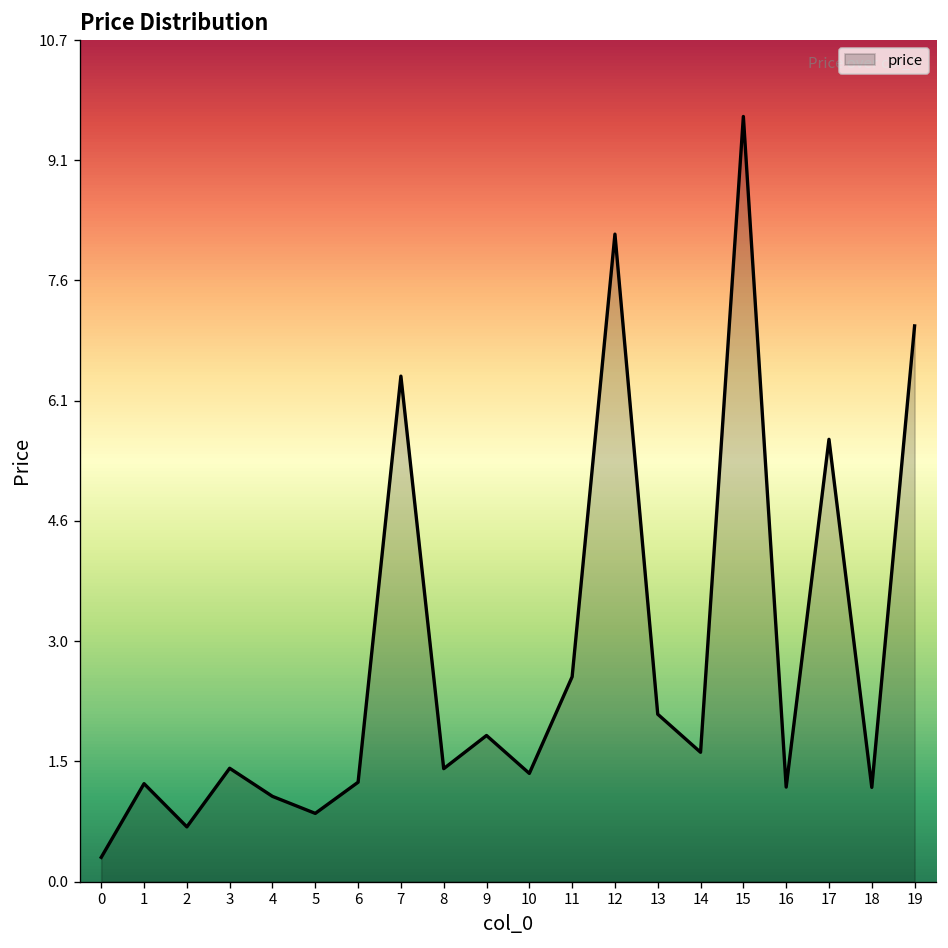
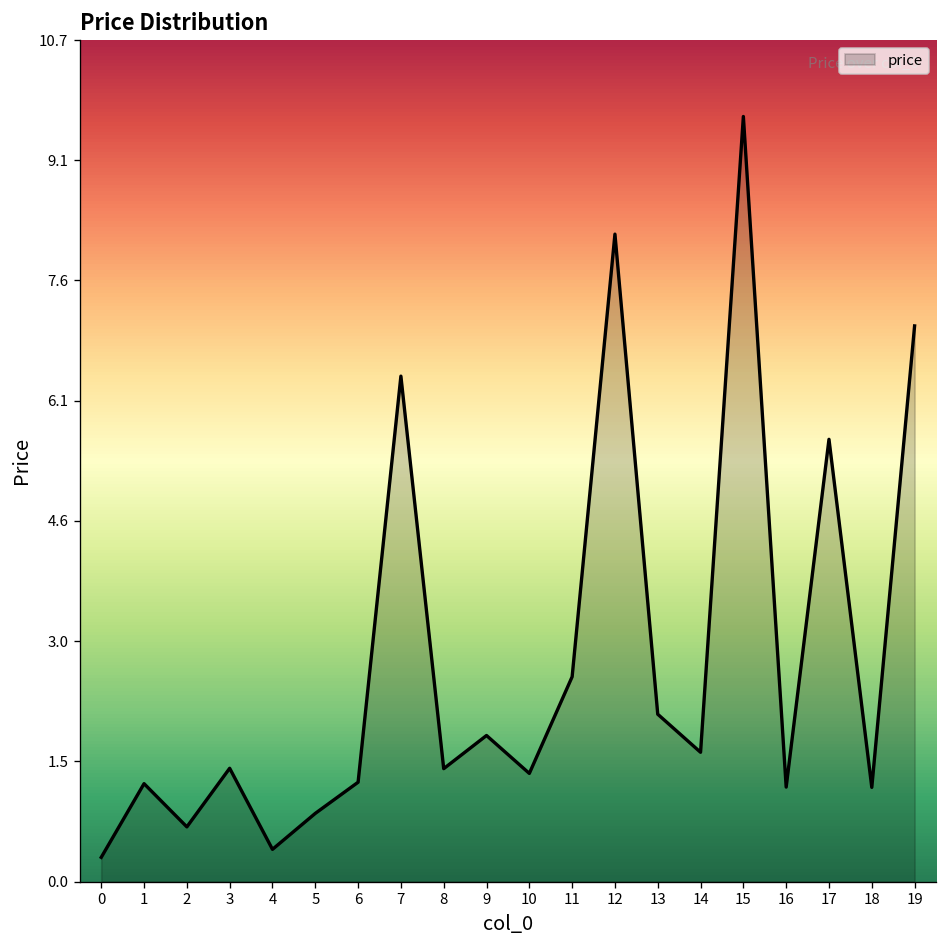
4: 1.1 -> 0.4
